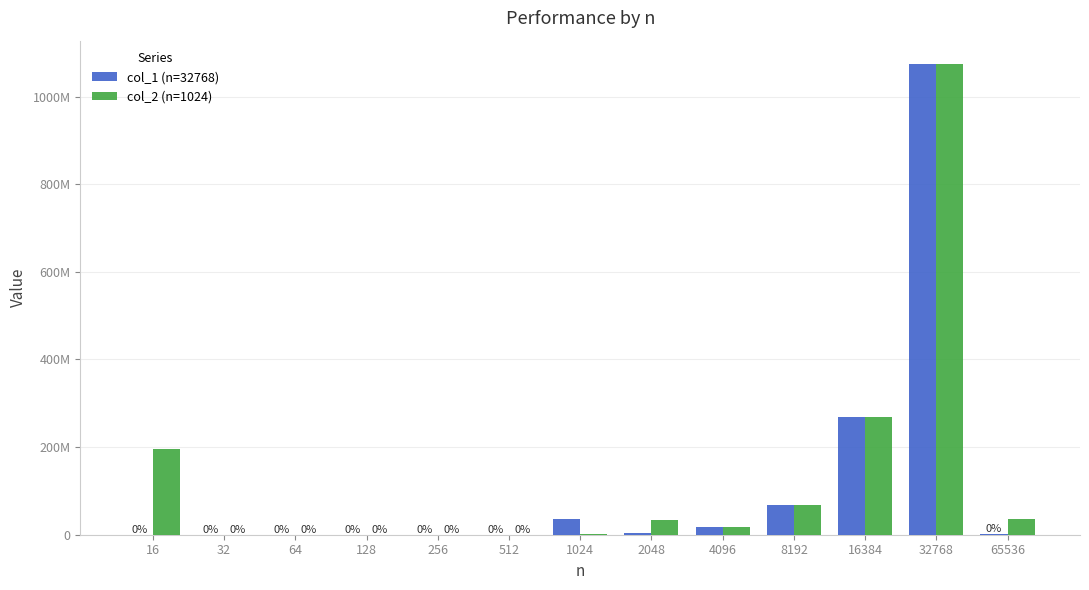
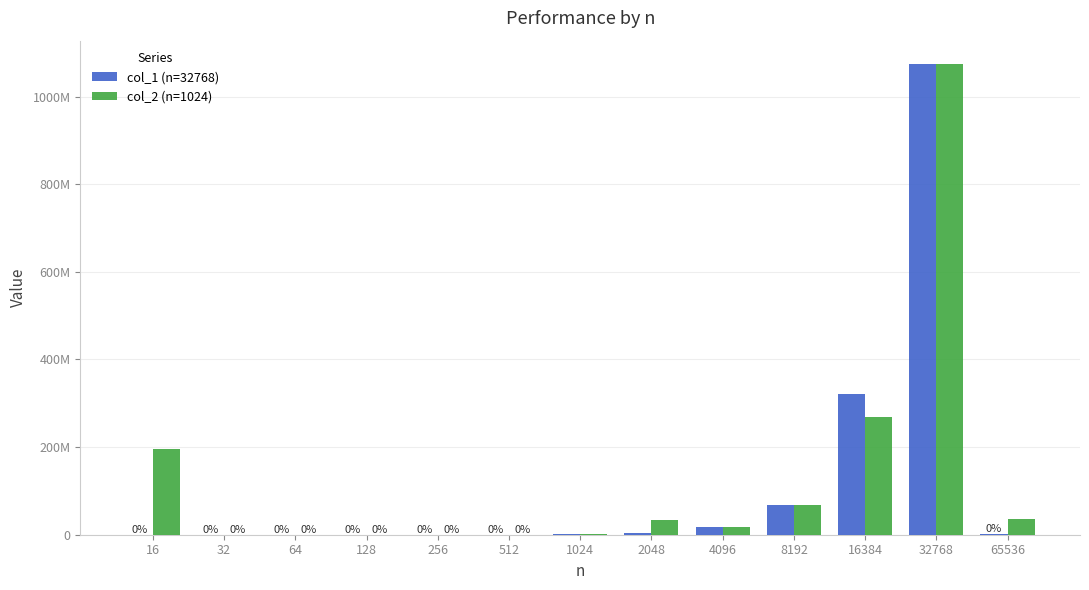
col_1 (n=32768), 1024: 40000000 -> 0
col_1 (n=32768), 16384: 270000000 -> 320000000
